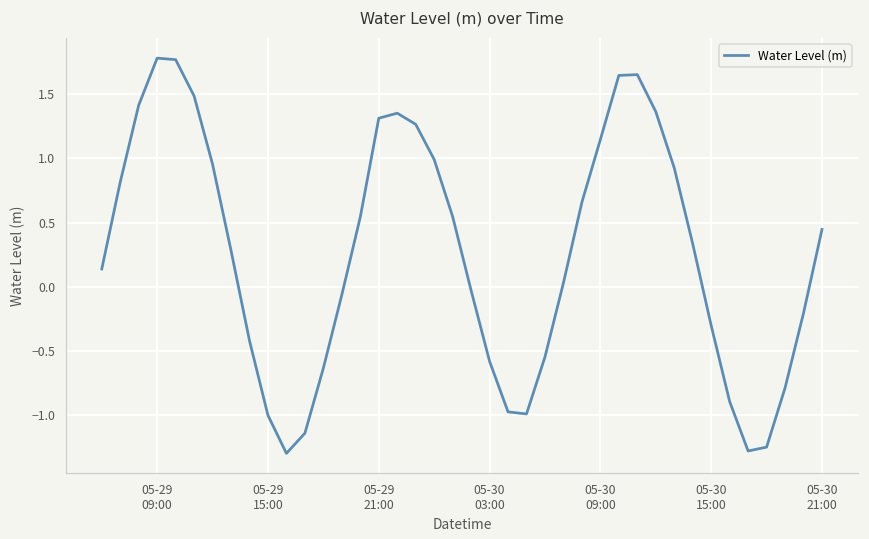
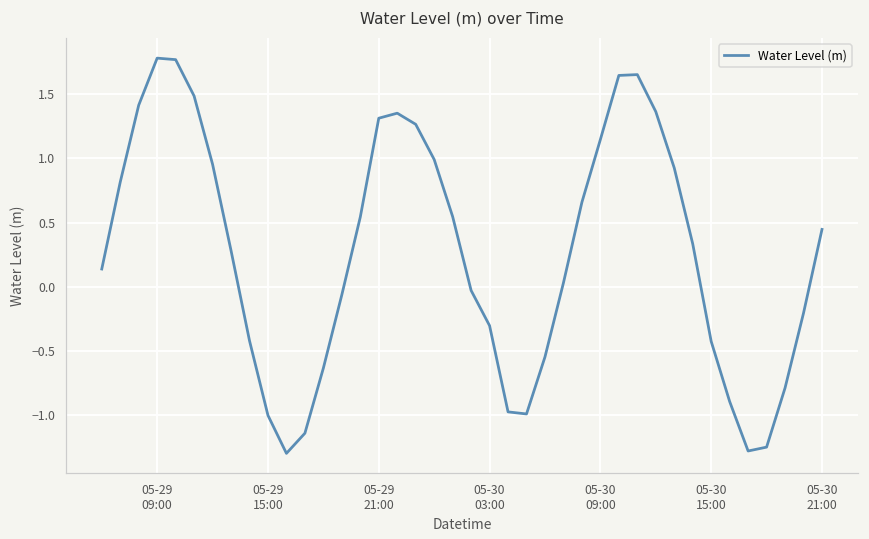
05-30 03:00: -0.58 -> -0.30
05-30 15:00: -0.30 -> -0.42
